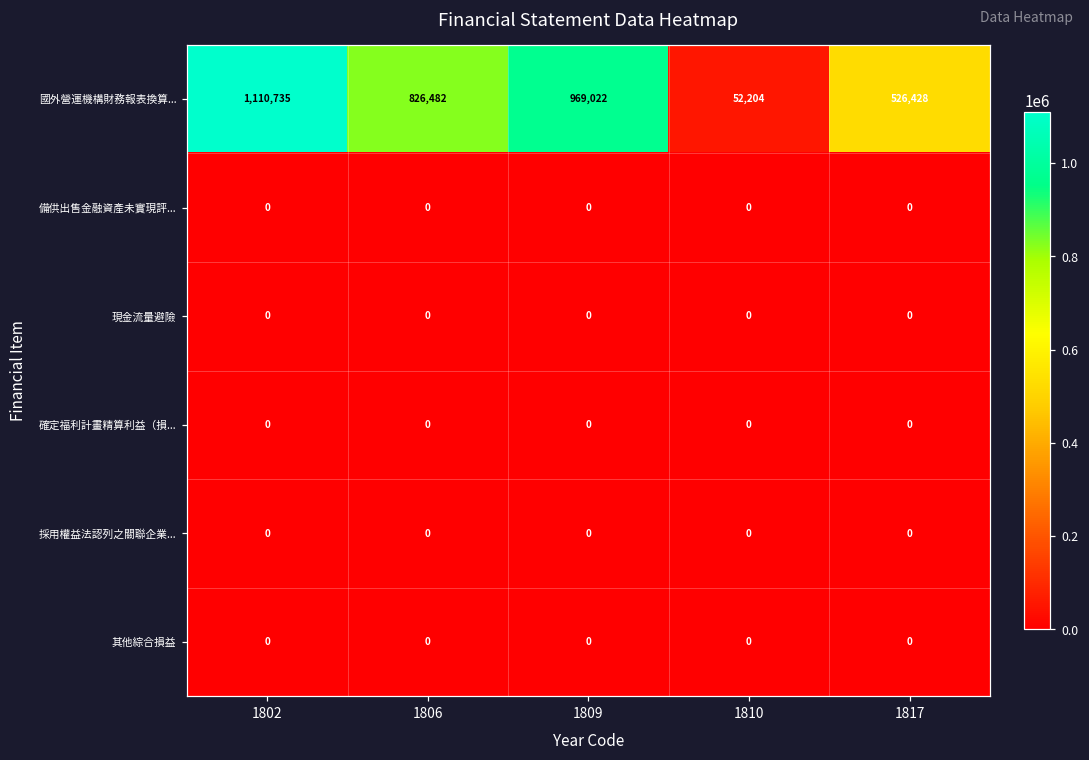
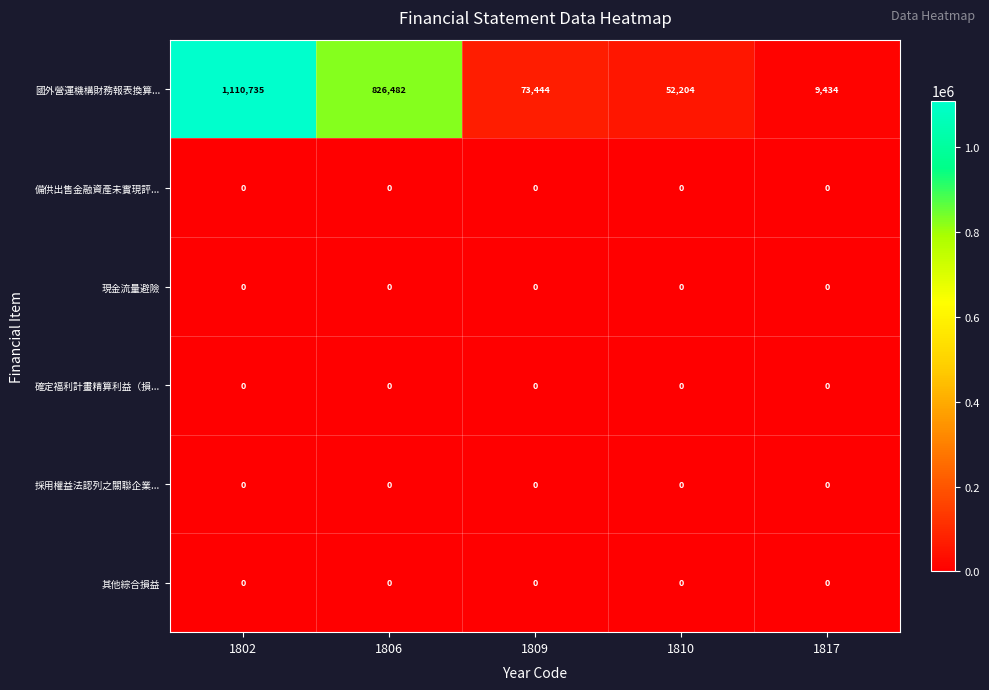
國外營運機構財務報表換算..., 1809: 969,022 -> 73,444
國外營運機構財務報表換算..., 1817: 526,428 -> 9,434
